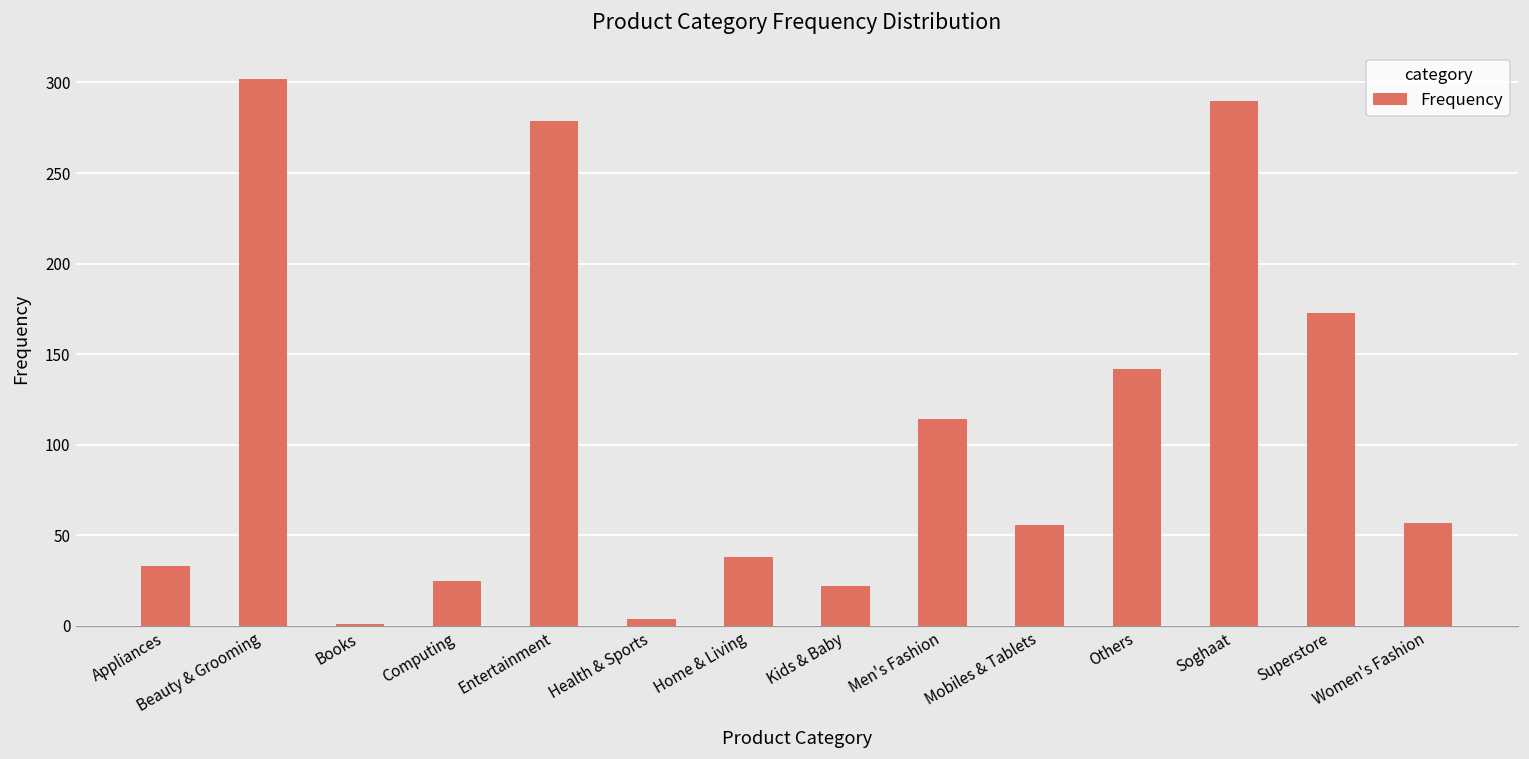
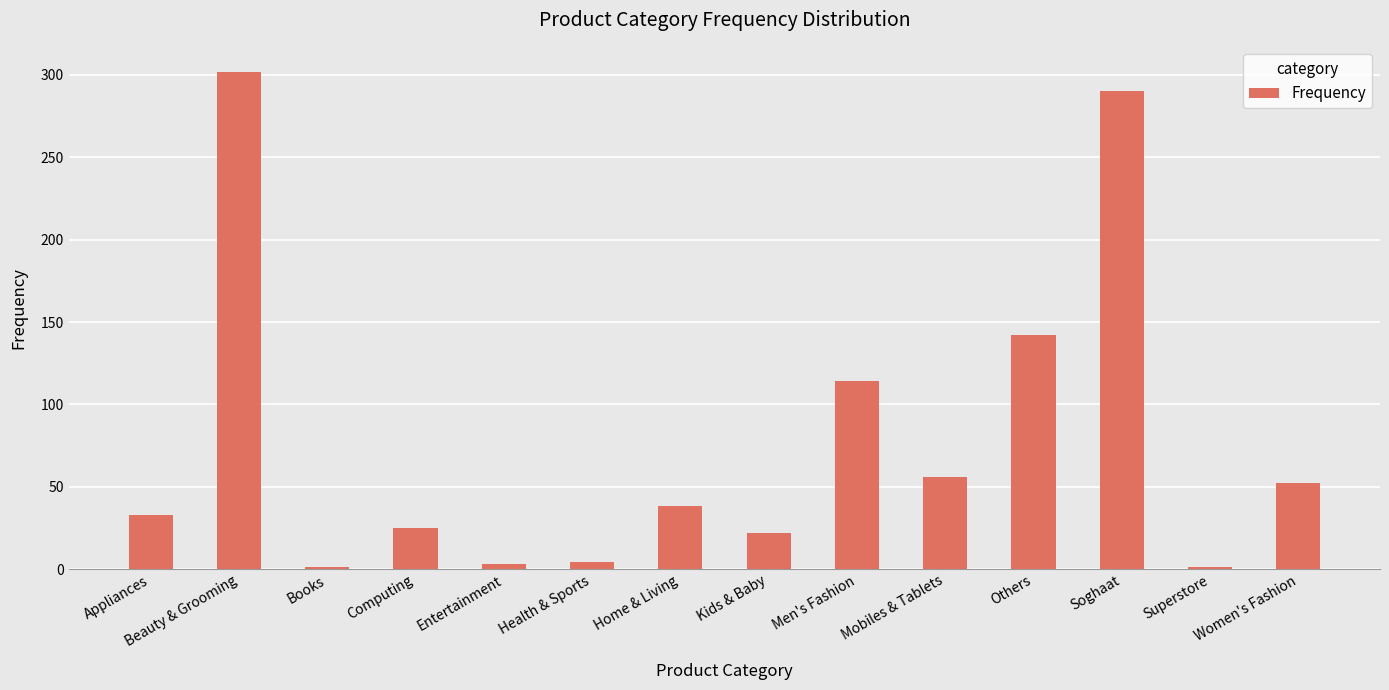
Entertainment: 279 -> 3
Superstore: 173 -> 1
Women's Fashion: 57 -> 52
